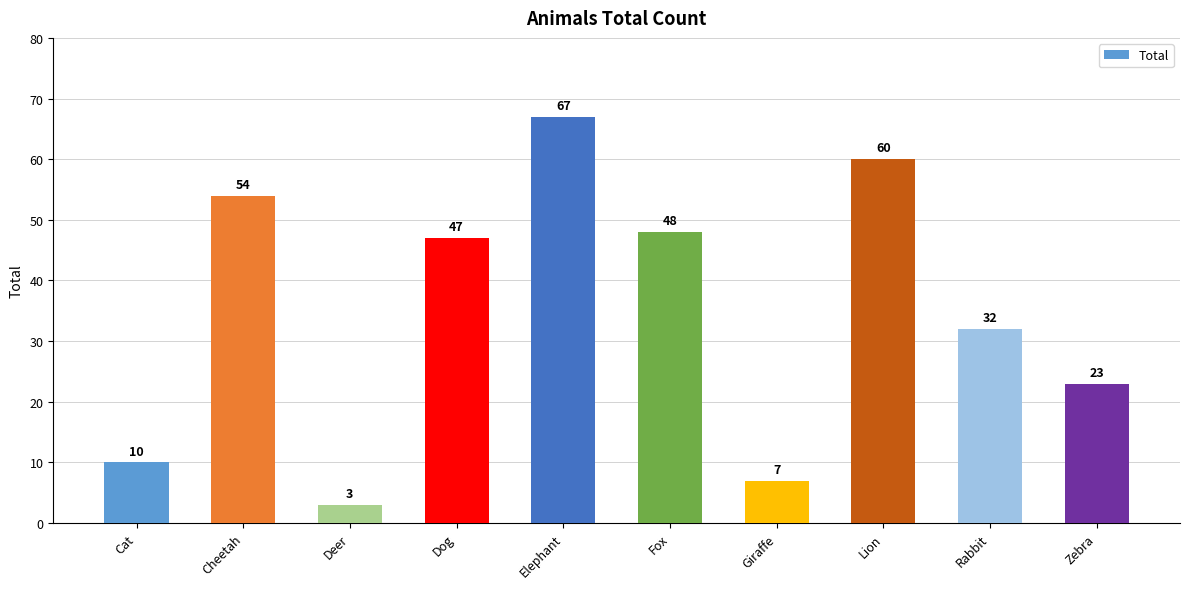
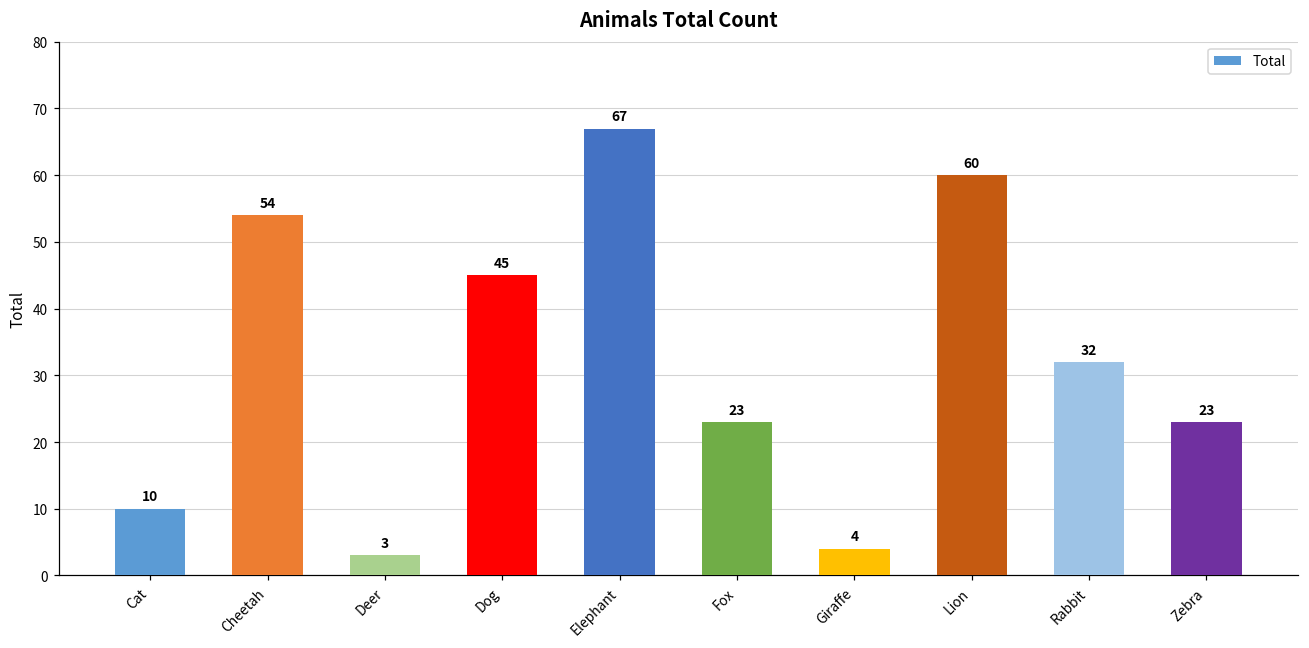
Dog: 47 -> 45
Fox: 48 -> 23
Giraffe: 7 -> 4
